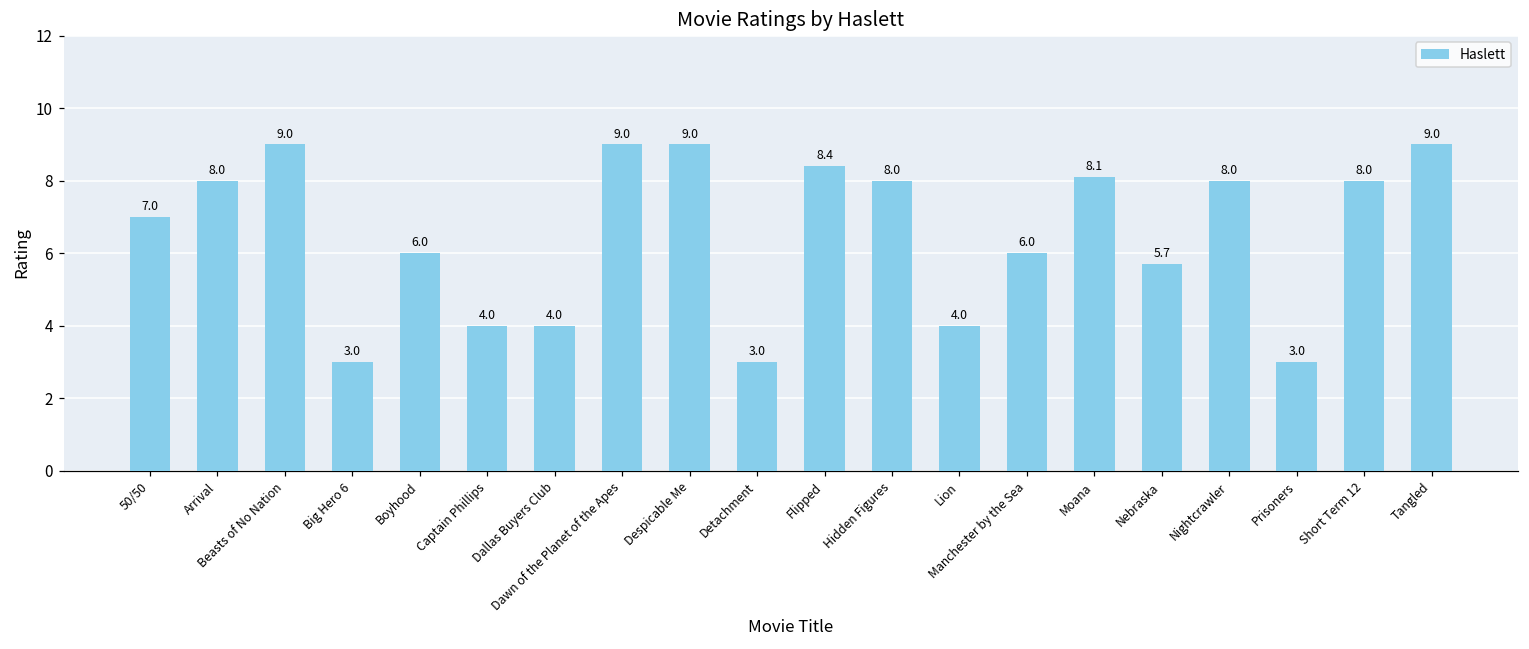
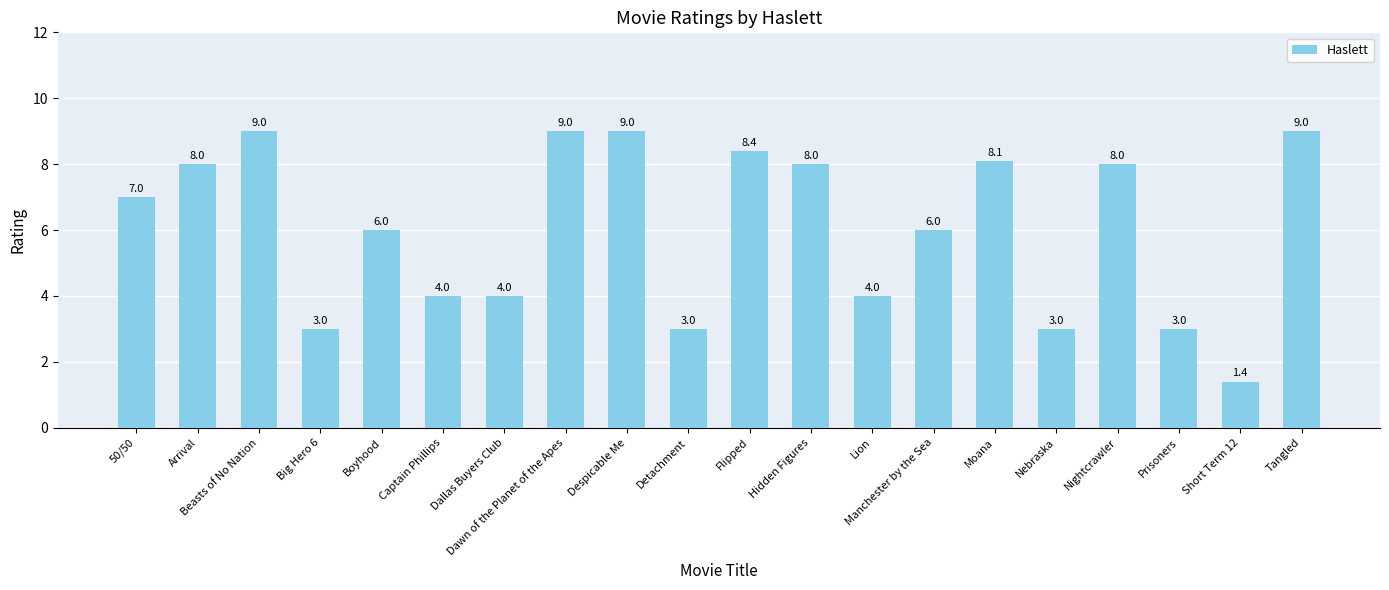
Nebraska: 5.7 -> 3.0
Short Term 12: 8.0 -> 1.4
